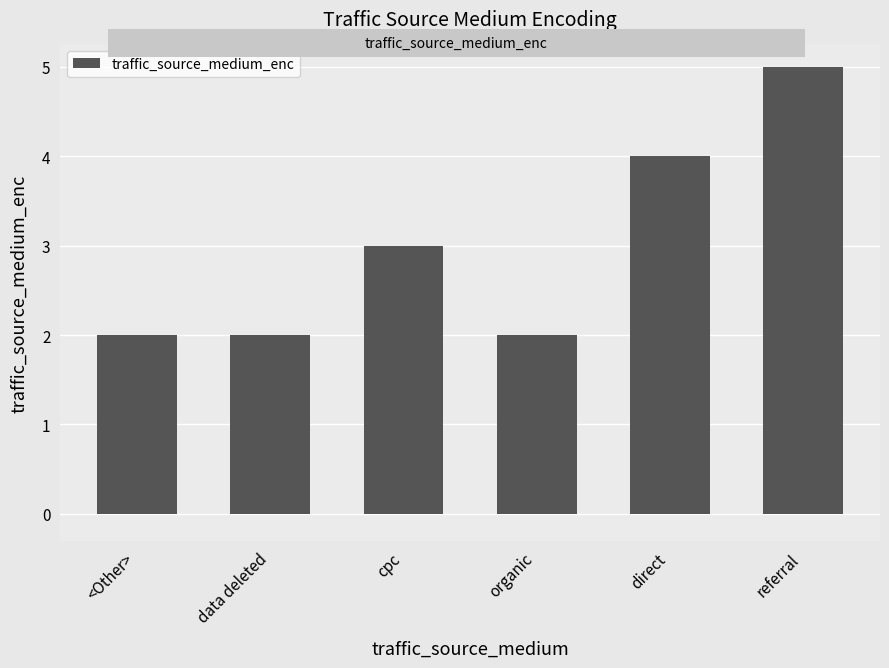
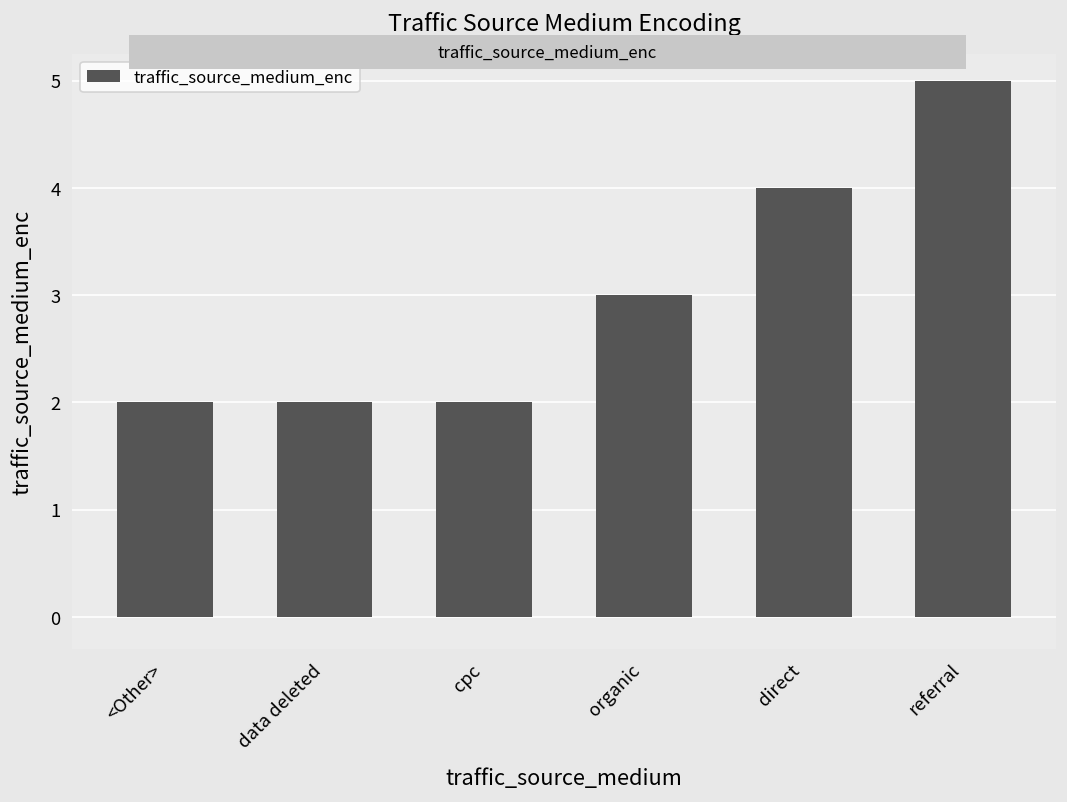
cpc: 3 -> 2
organic: 2 -> 3
